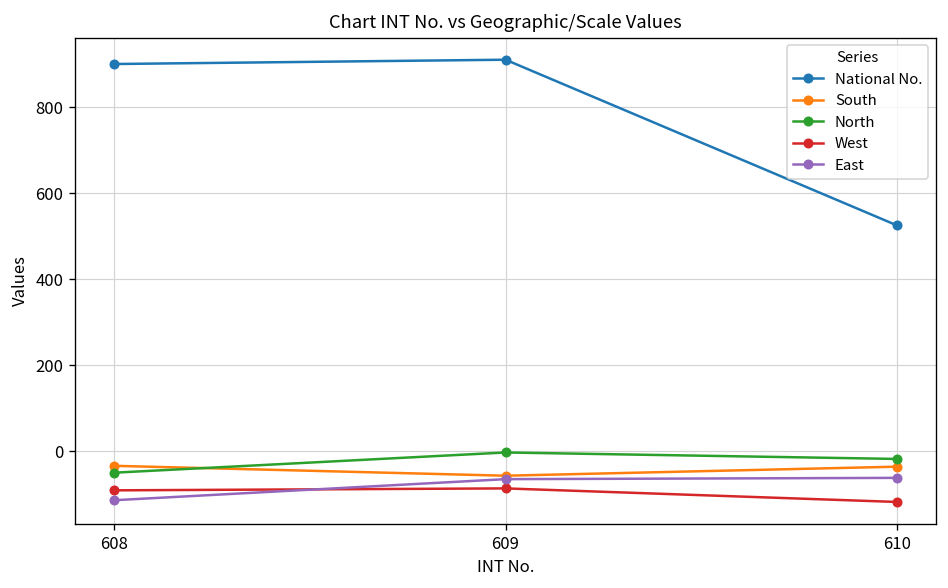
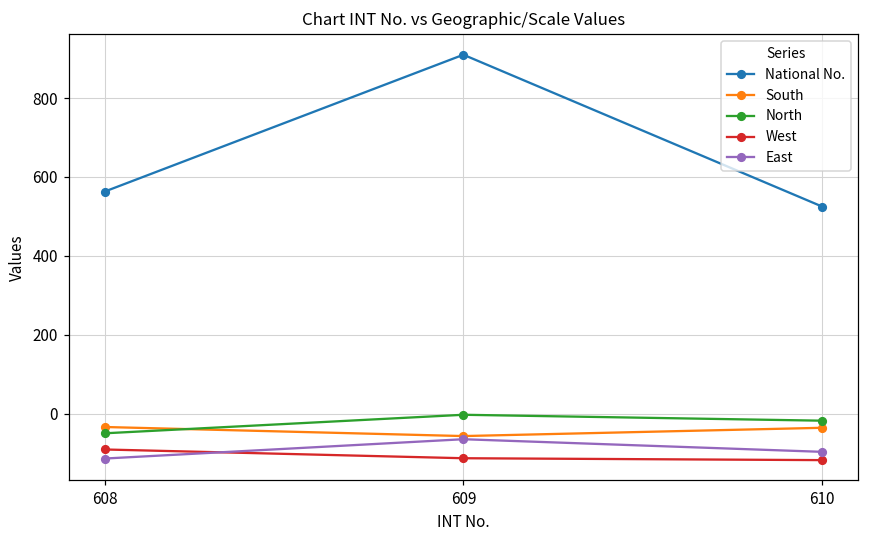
National No., 608: 900 -> 560
West, 609: -90 -> -110
East, 610: -60 -> -100
